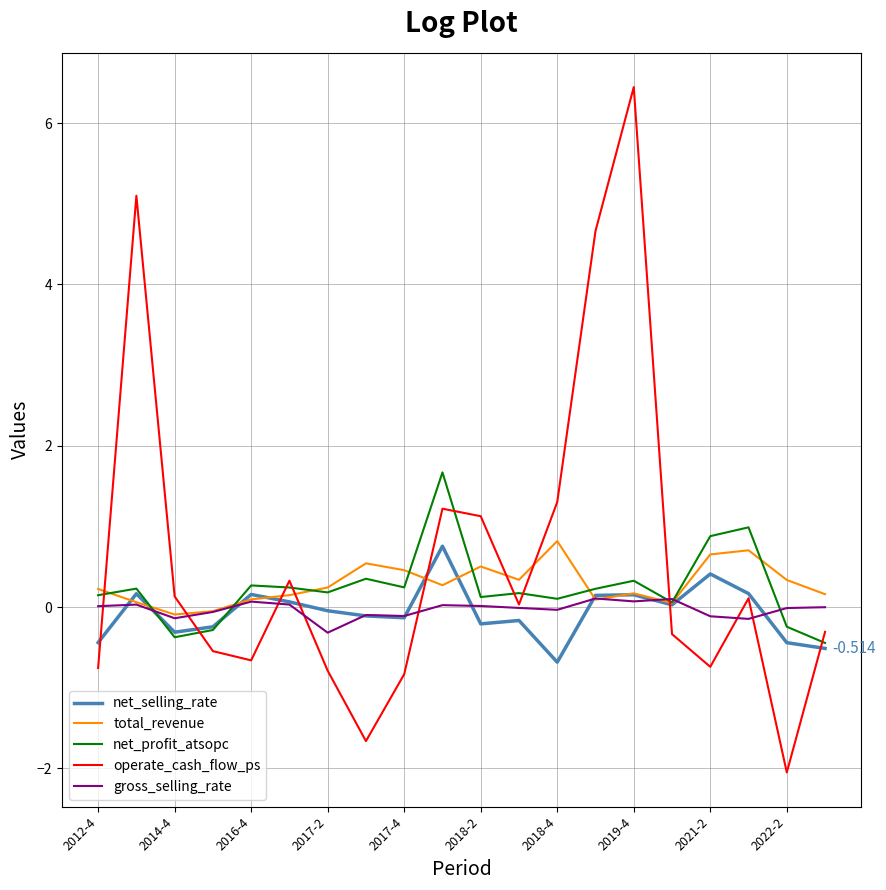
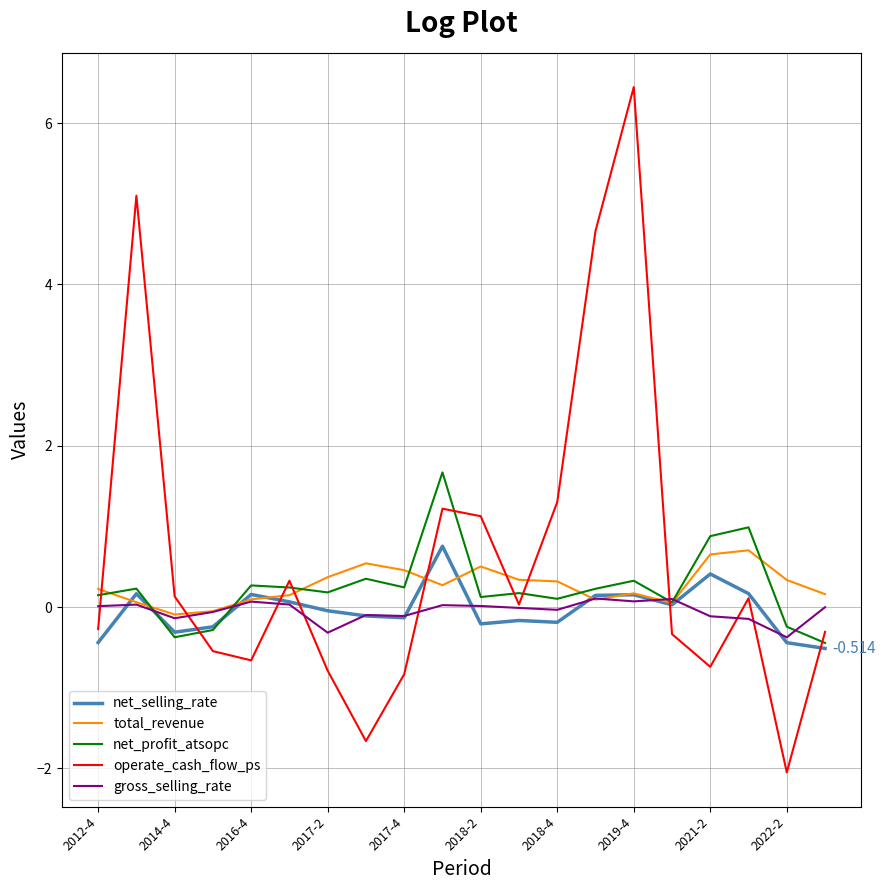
operate_cash_flow_ps, 2012-4: -0.8 -> -0.3
total_revenue, 2017-2: 0.2 -> 0.4
net_selling_rate, 2018-4: -0.7 -> -0.2
total_revenue, 2018-4: 0.8 -> 0.3
gross_selling_rate, 2022-2: 0.0 -> -0.4
